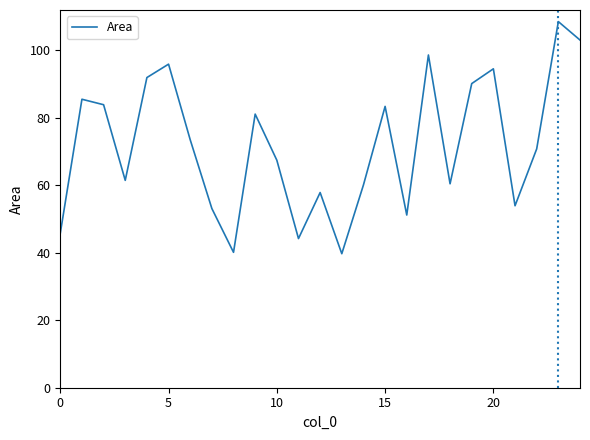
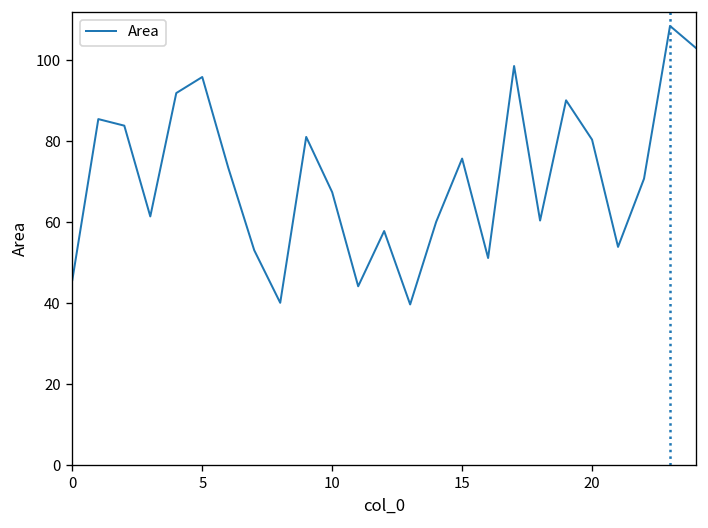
15: 83 -> 76
20: 95 -> 80
